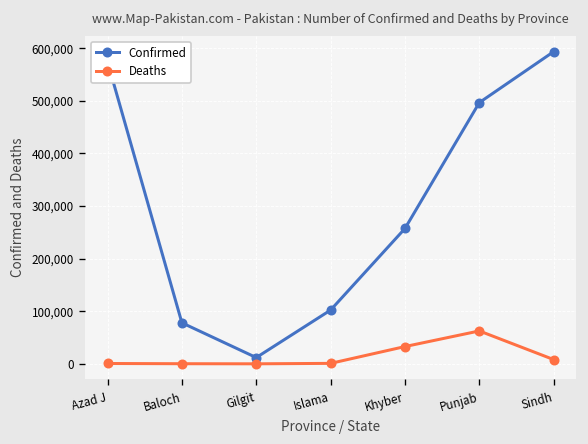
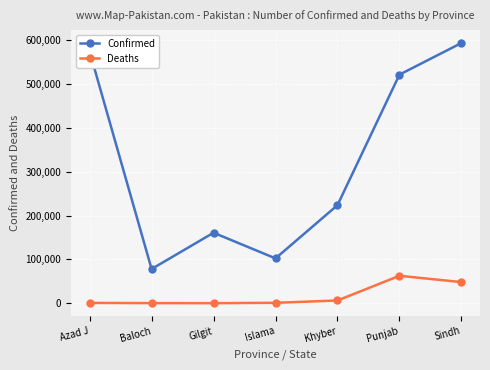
Confirmed, Gilgit: 10,000 -> 160,000
Confirmed, Khyber: 260,000 -> 220,000
Deaths, Khyber: 30,000 -> 10,000
Confirmed, Punjab: 500,000 -> 520,000
Deaths, Sindh: 10,000 -> 50,000
